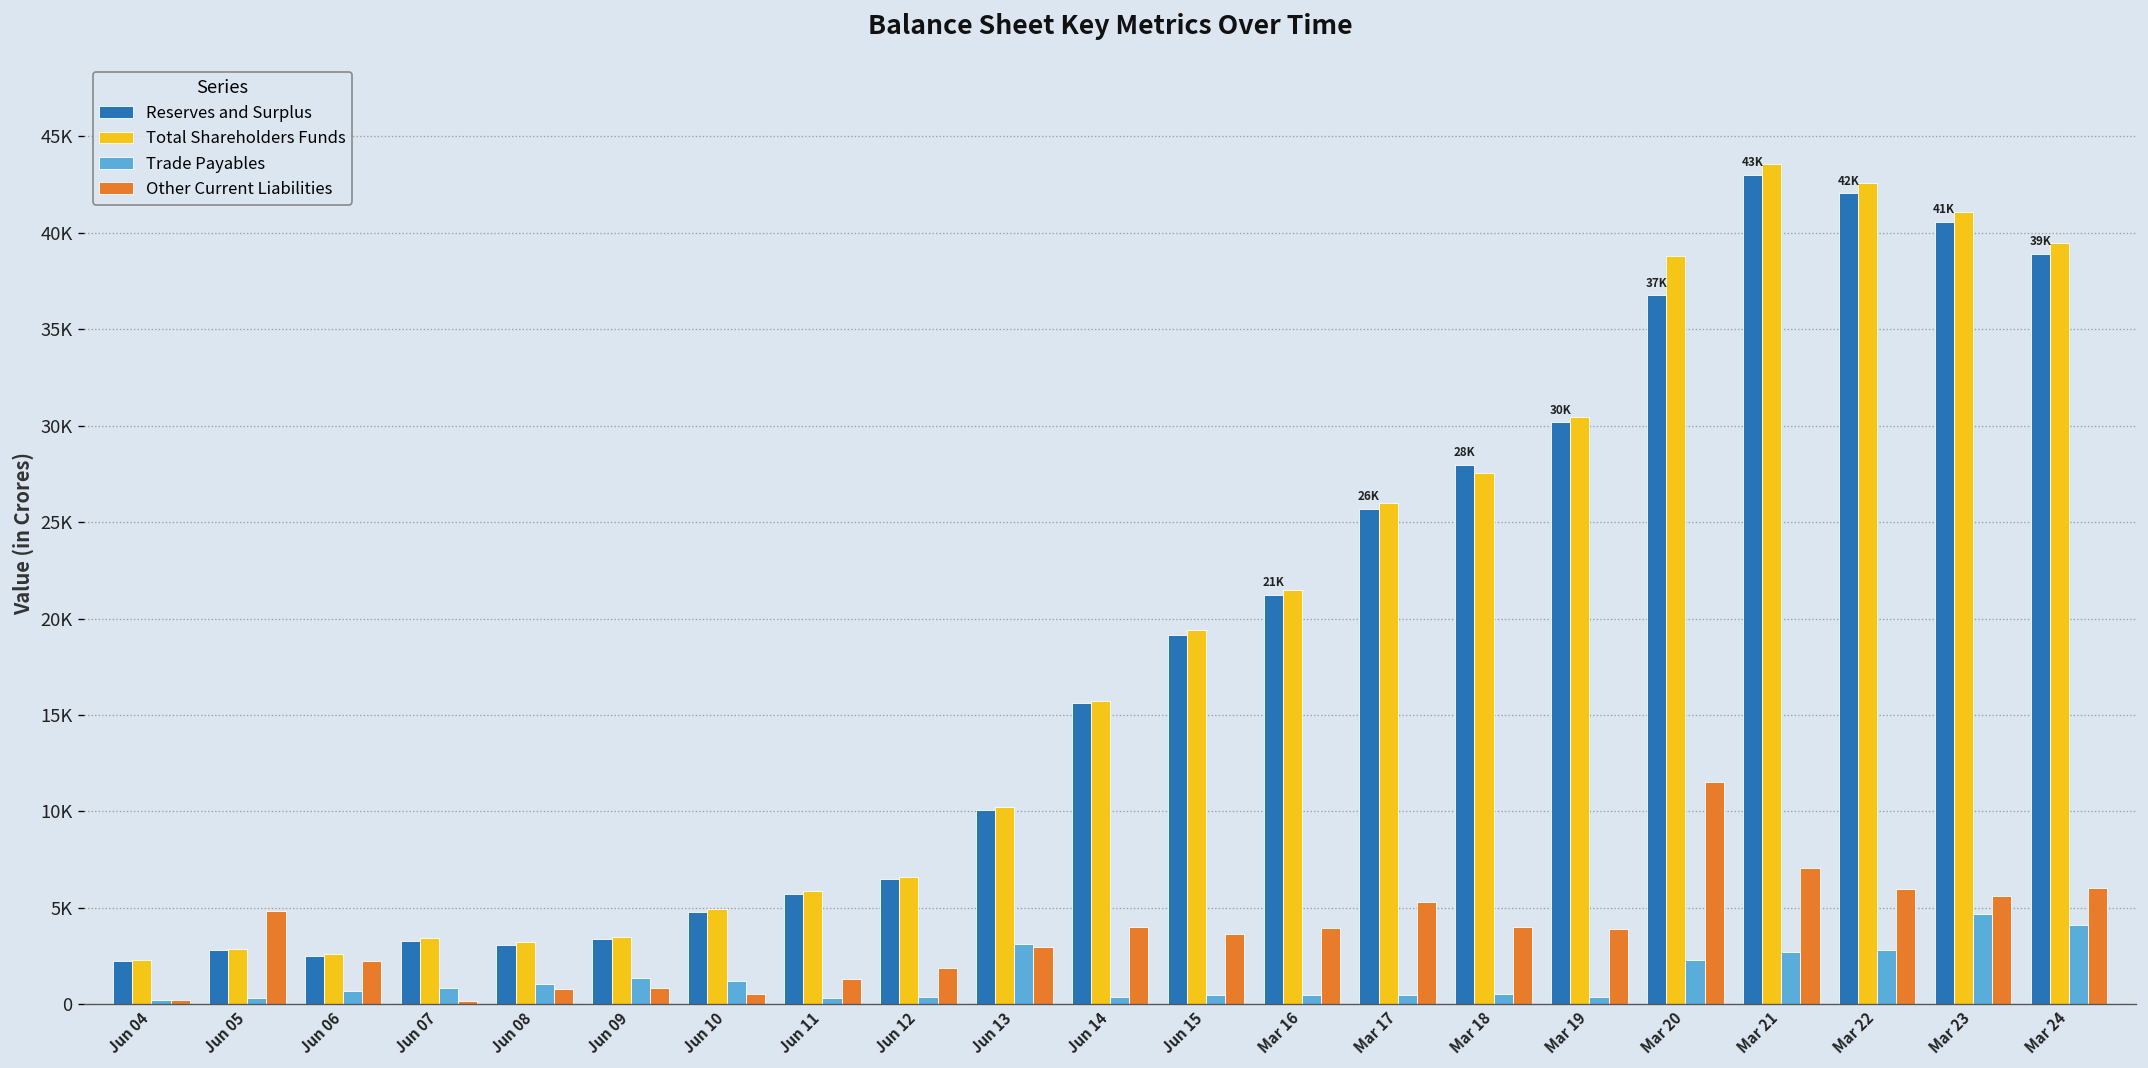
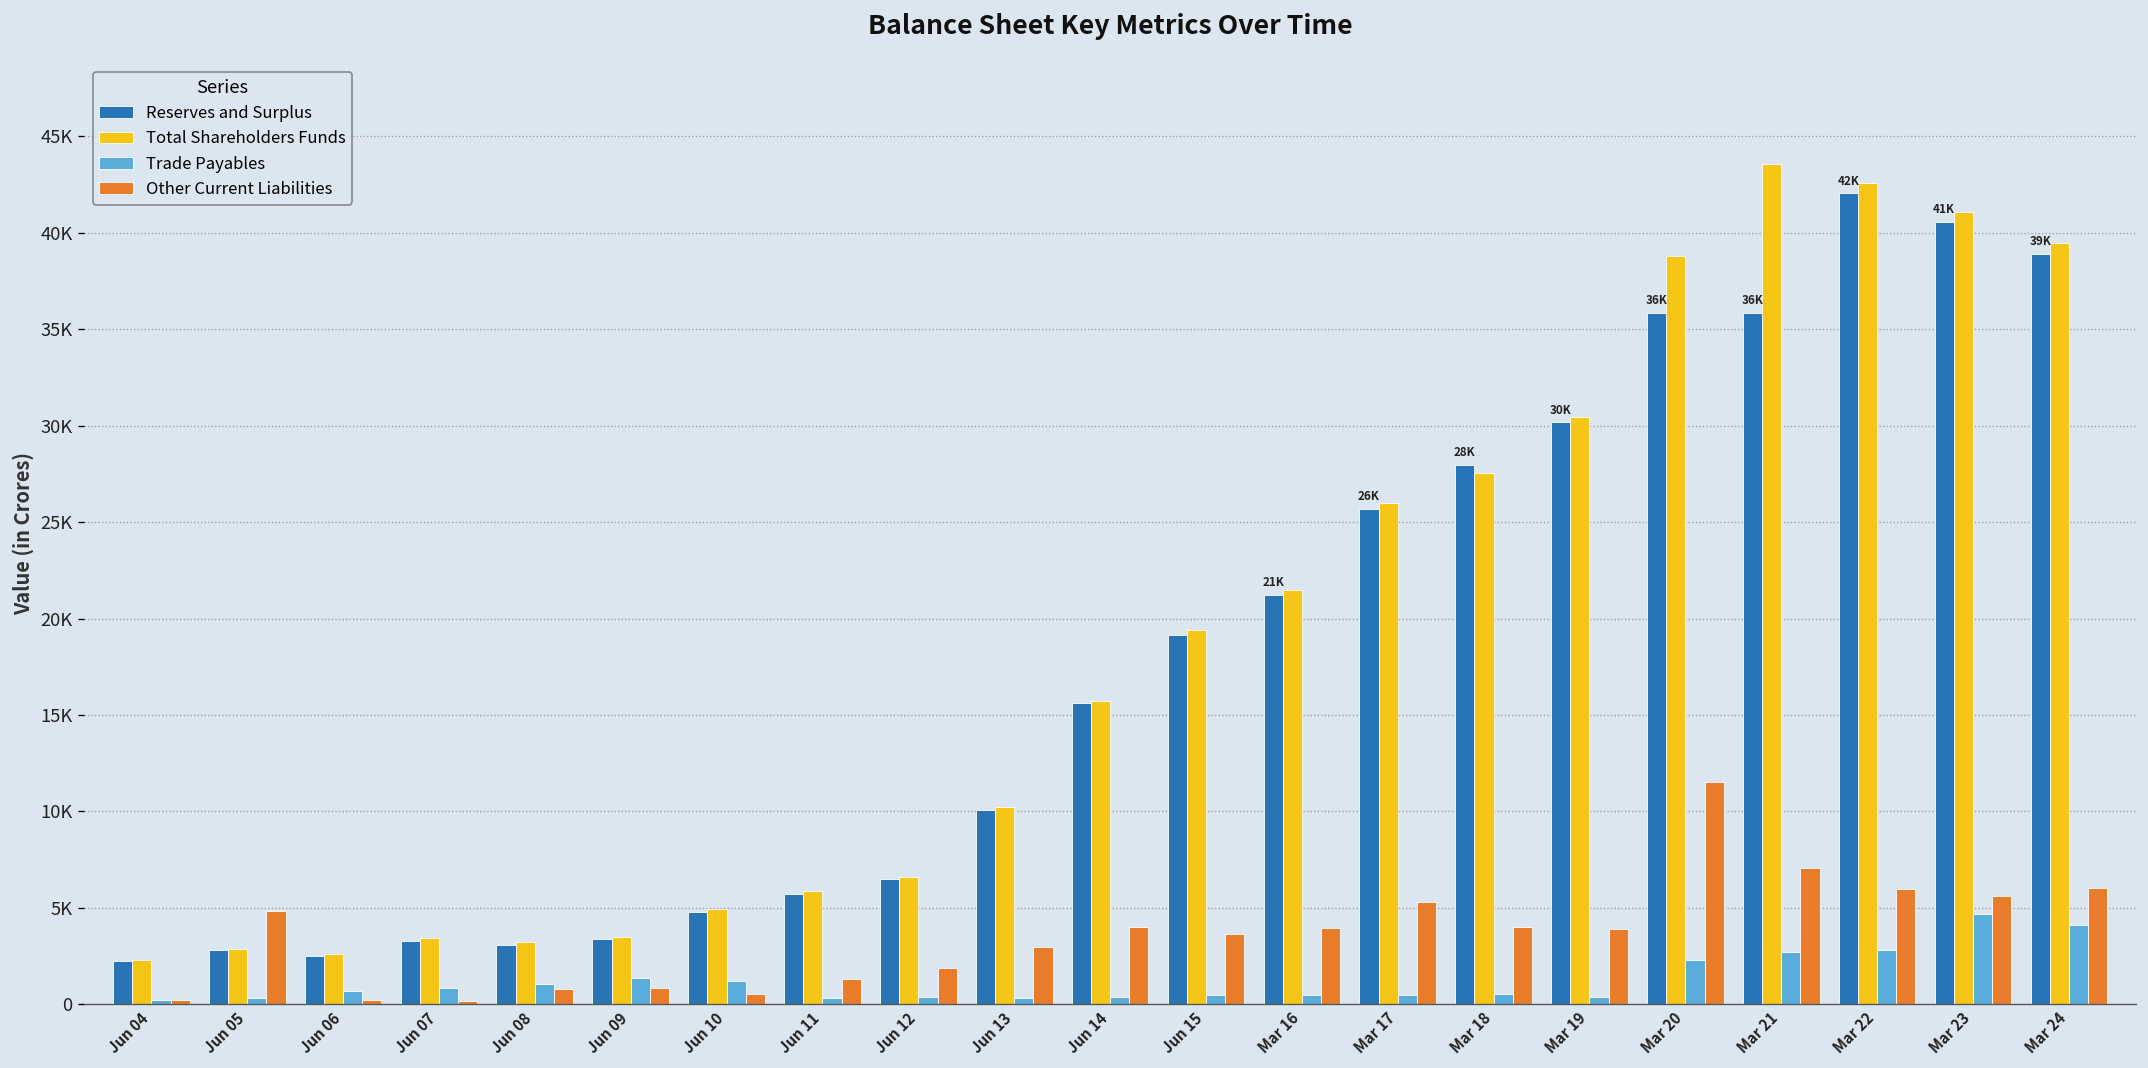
Other Current Liabilities, Jun 06: 2300 -> 200
Trade Payables, Jun 13: 3100 -> 300
Reserves and Surplus, Mar 20: 37K -> 36K
Reserves and Surplus, Mar 21: 43K -> 36K
